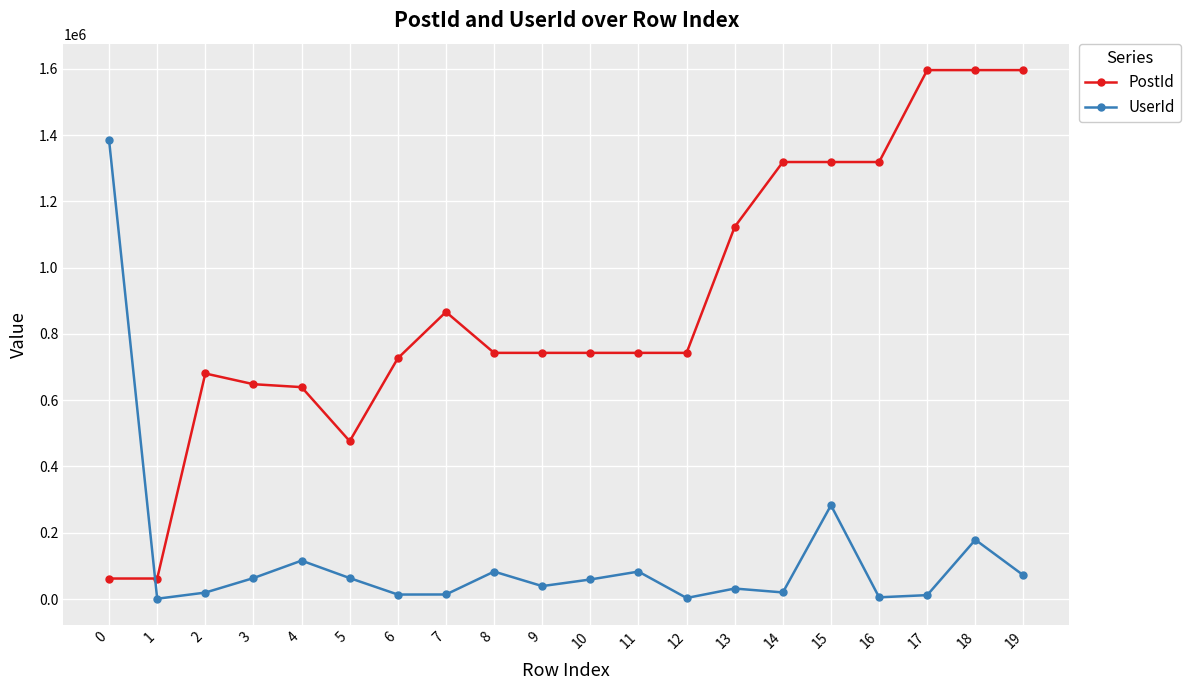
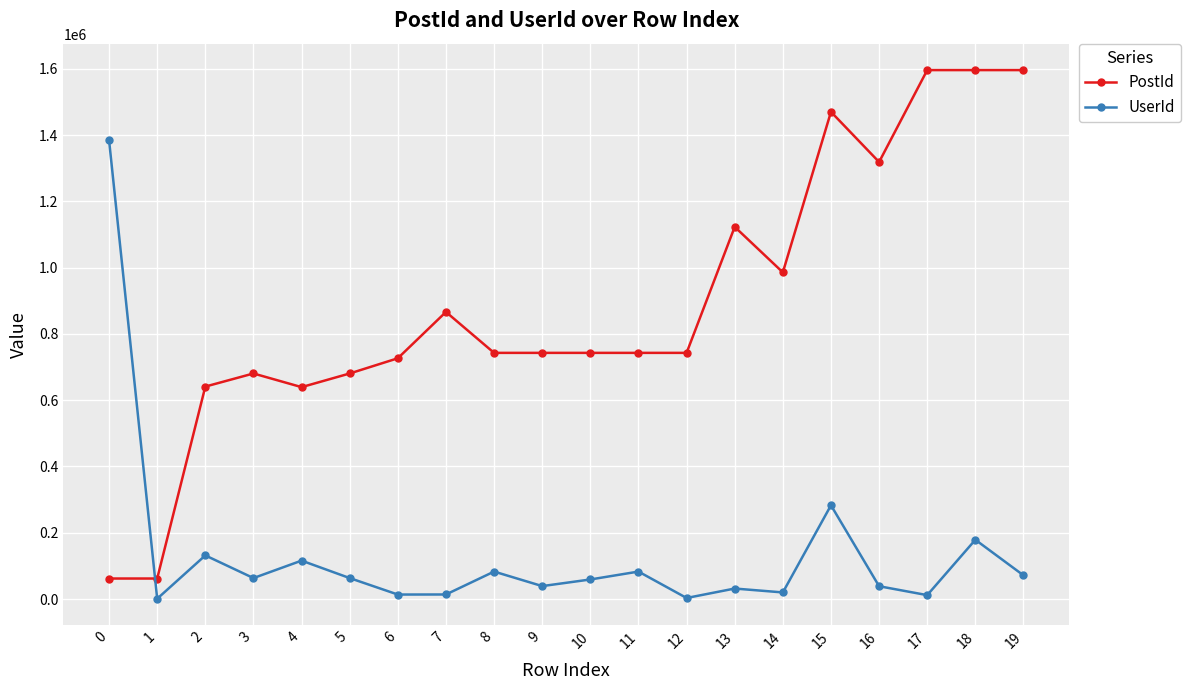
PostId, 2: 680000 -> 640000
UserId, 2: 20000 -> 130000
PostId, 3: 650000 -> 680000
PostId, 5: 480000 -> 680000
PostId, 14: 1320000 -> 990000
PostId, 15: 1320000 -> 1470000
UserId, 16: 10000 -> 40000
